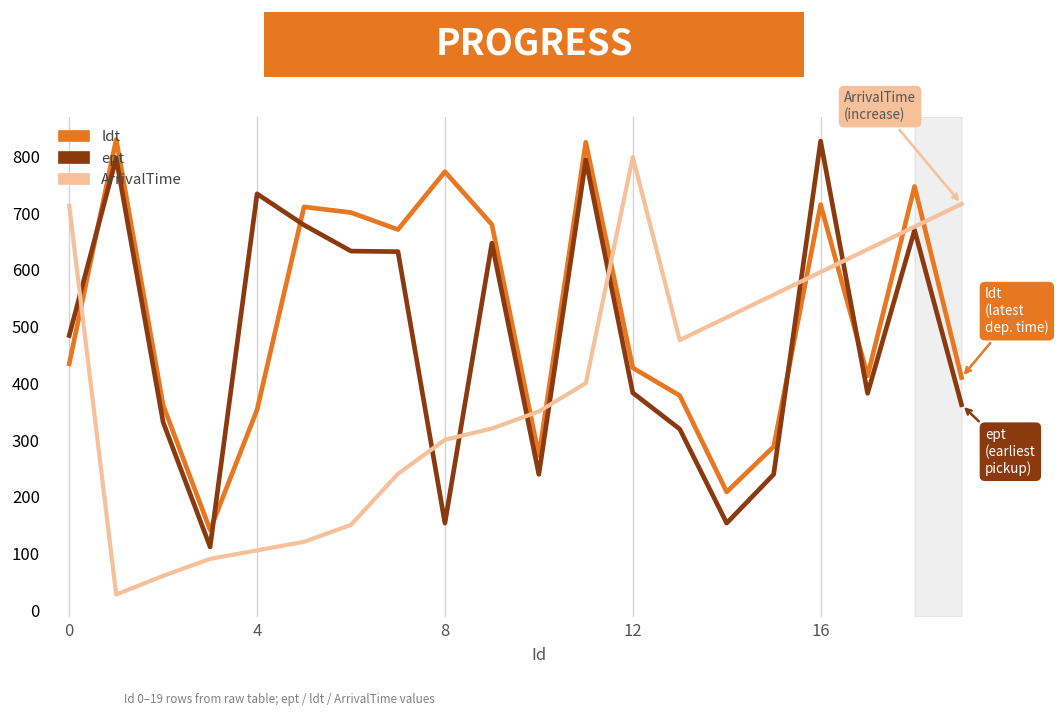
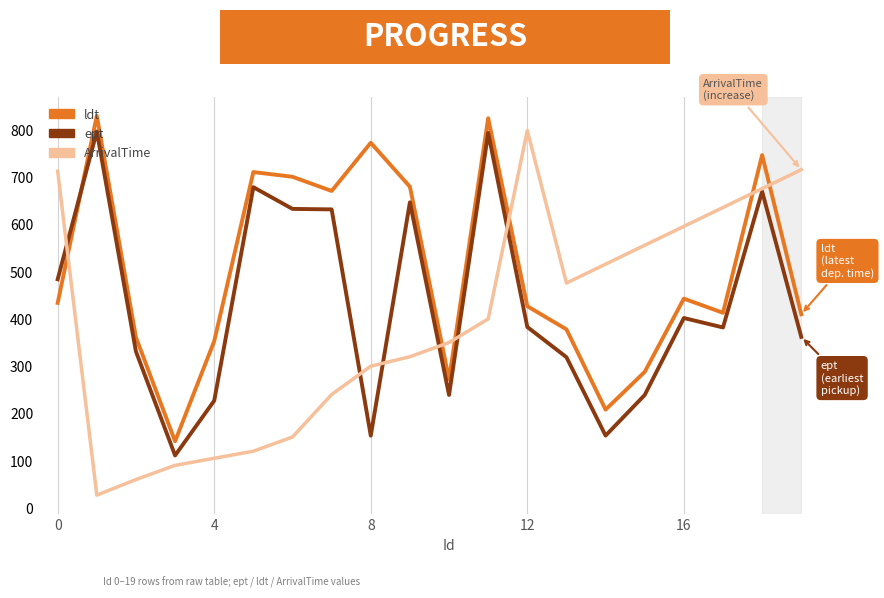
ept, 4: 730 -> 230
ldt, 16: 720 -> 440
ept, 16: 830 -> 400
